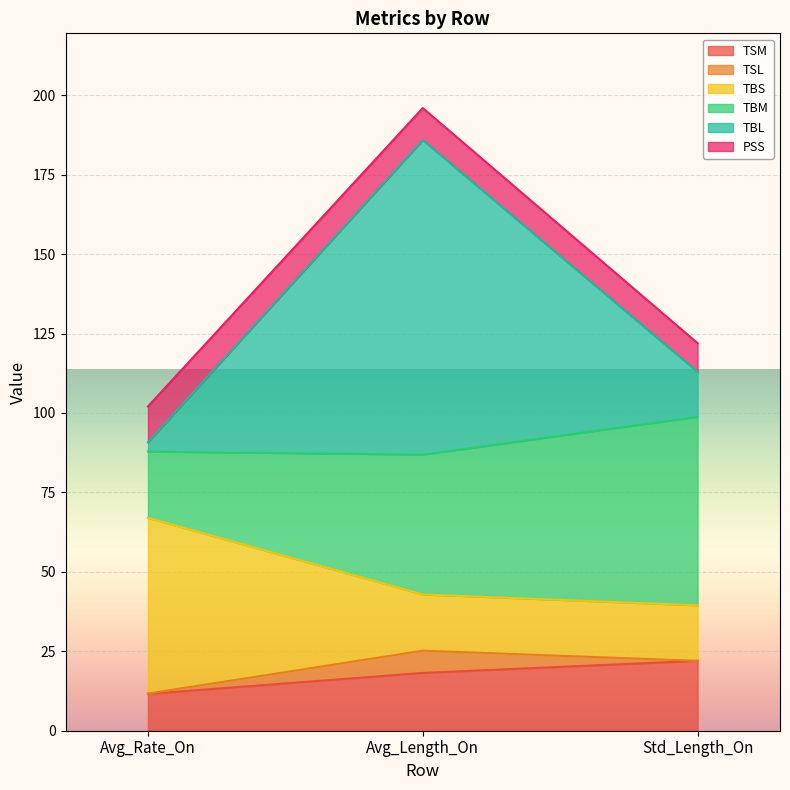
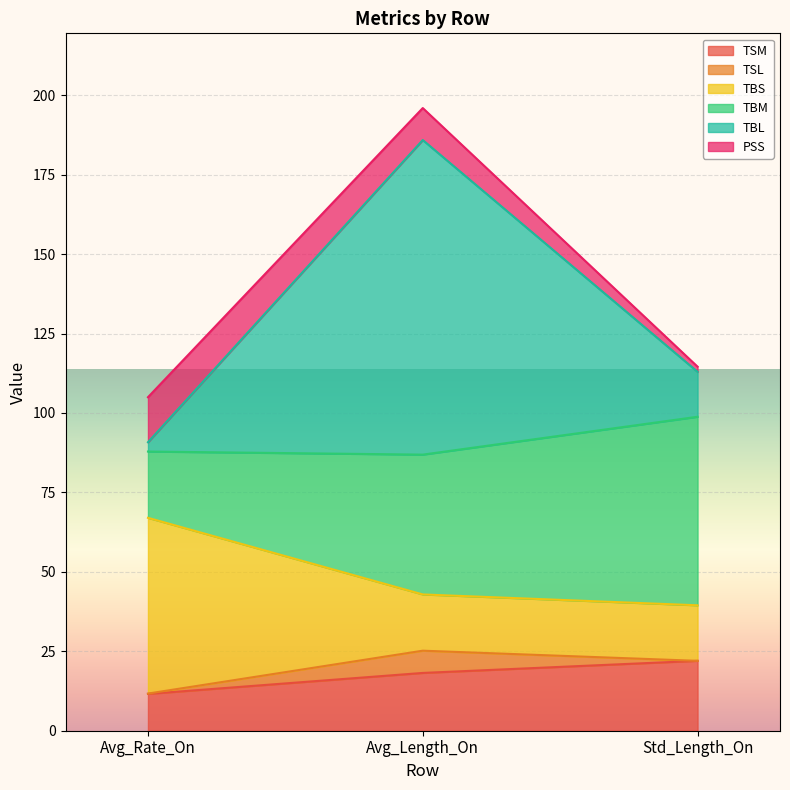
PSS, Avg_Rate_On: 11 -> 14
PSS, Std_Length_On: 9 -> 2
